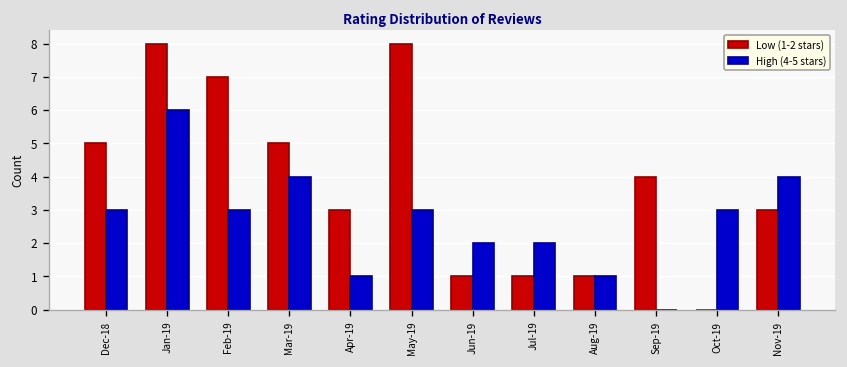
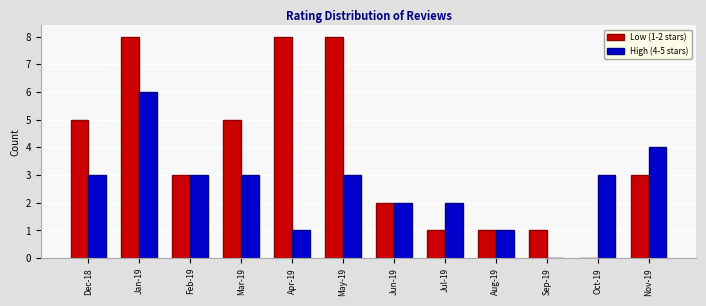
Low (1-2 stars), Feb-19: 7 -> 3
High (4-5 stars), Mar-19: 4 -> 3
Low (1-2 stars), Apr-19: 3 -> 8
Low (1-2 stars), Jun-19: 1 -> 2
Low (1-2 stars), Sep-19: 4 -> 1
